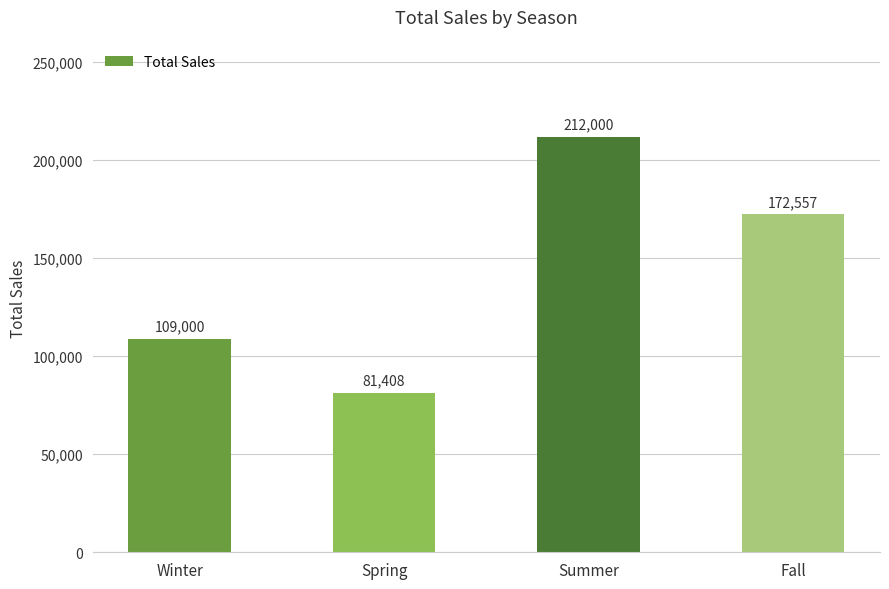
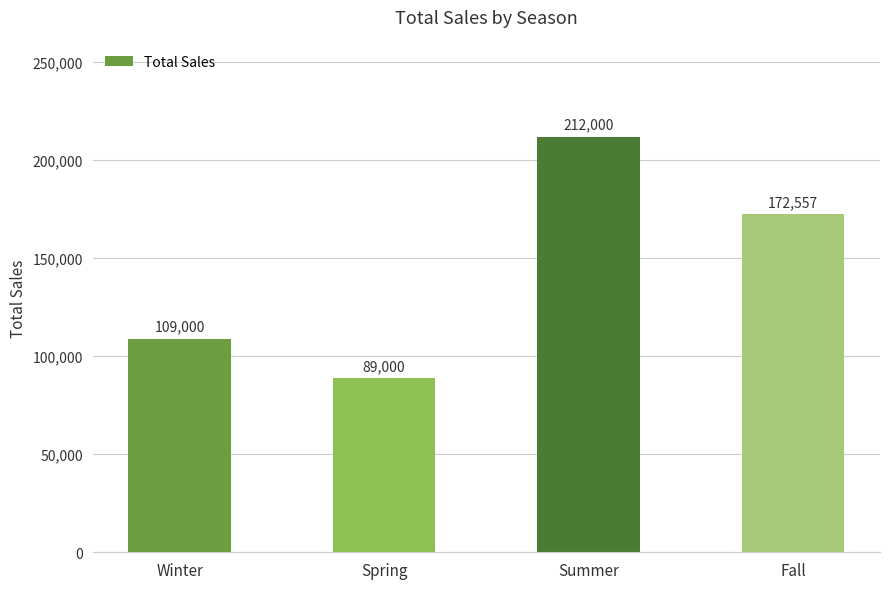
Spring: 81,408 -> 89,000
